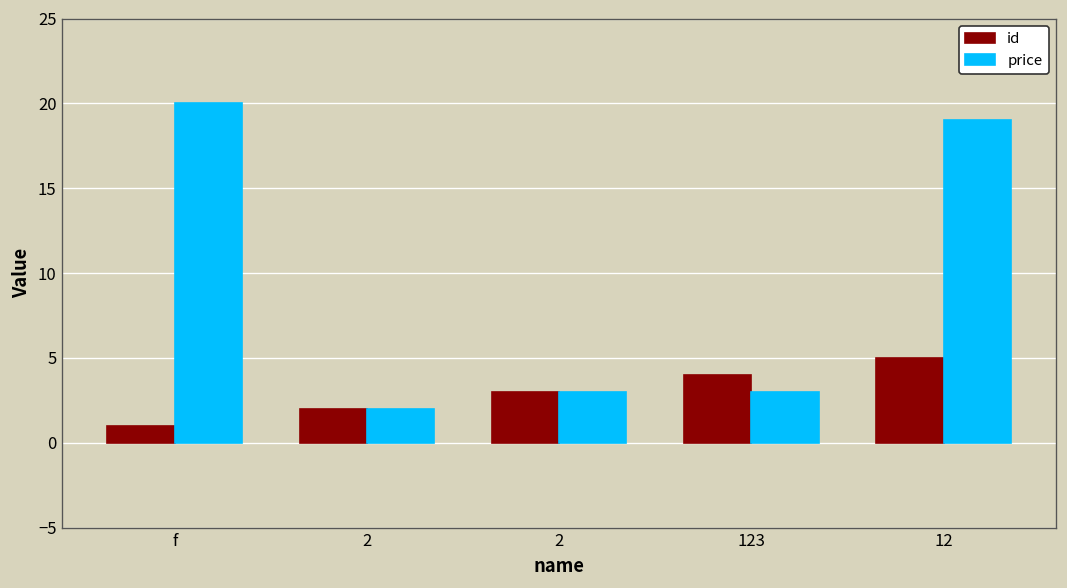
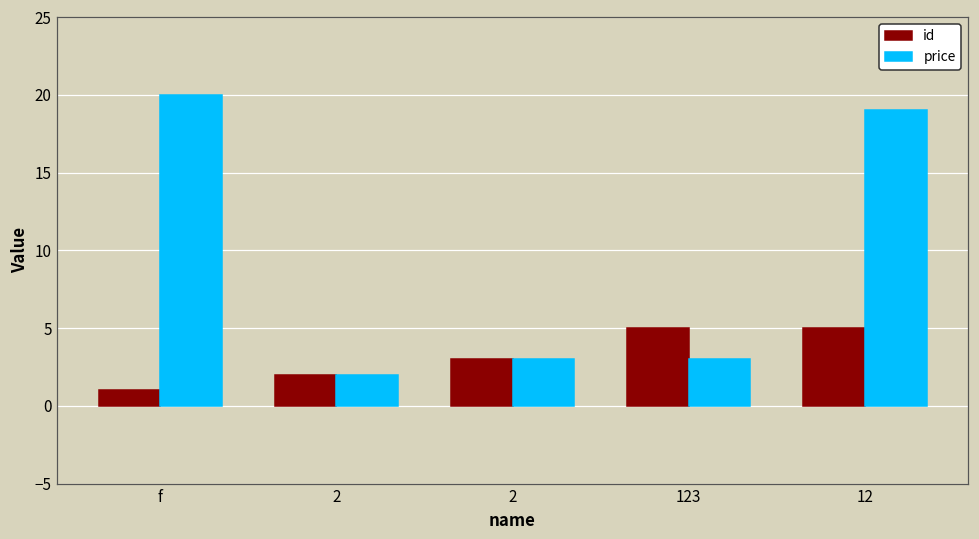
id, 123: 4 -> 5
